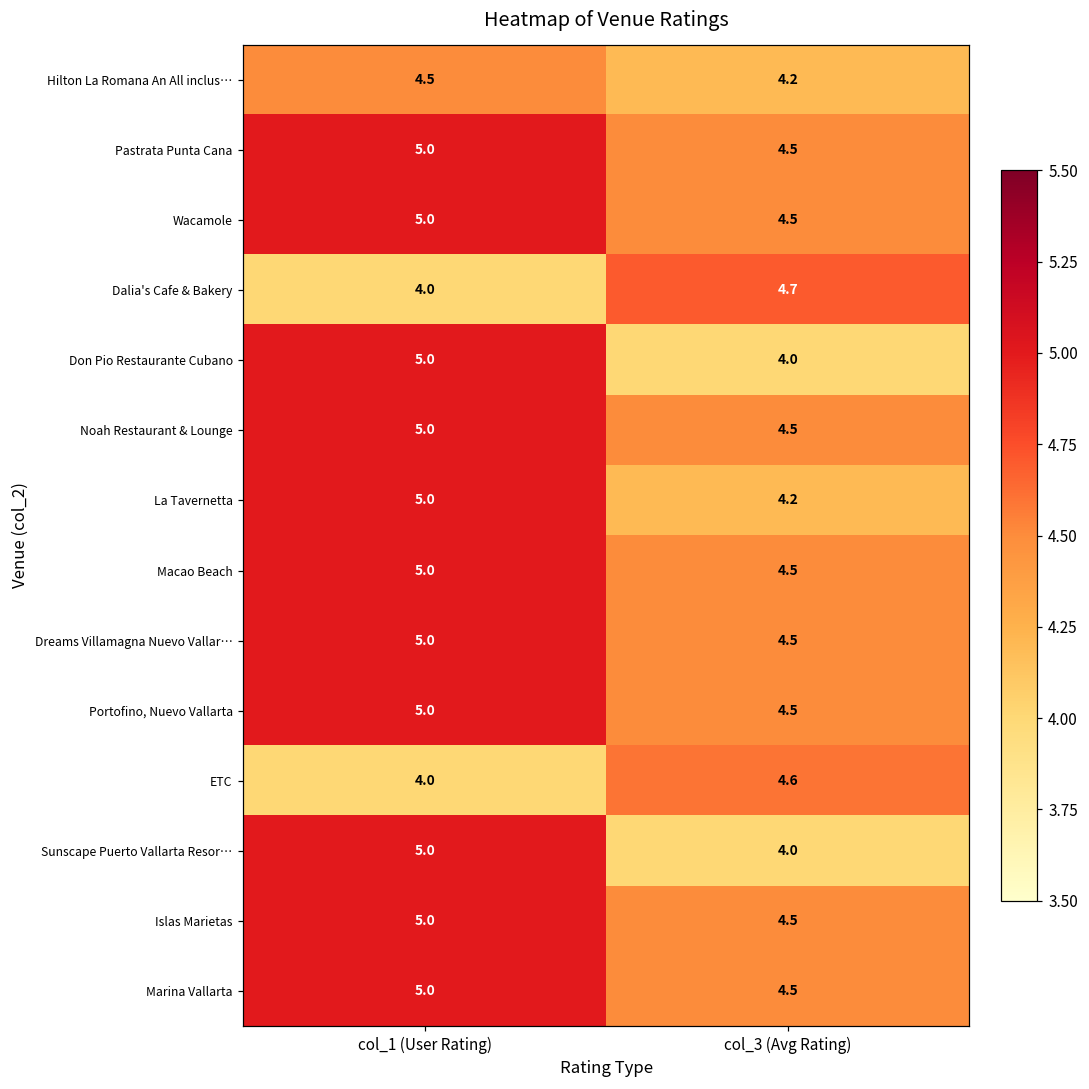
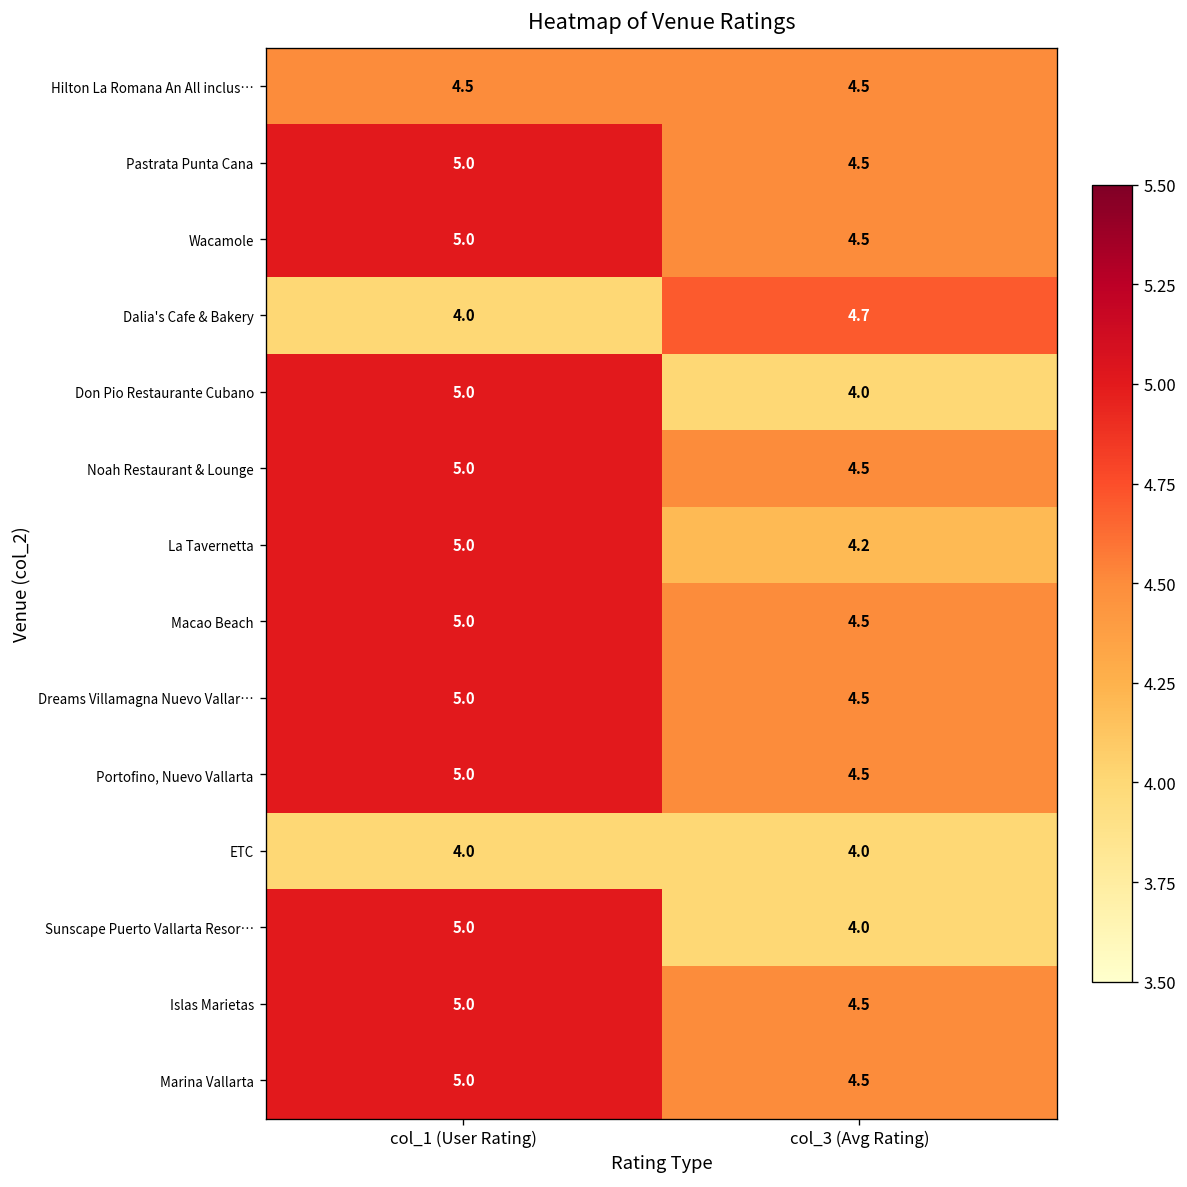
Hilton La Romana An All inclus…, col_3 (Avg Rating): 4.2 -> 4.5
ETC, col_3 (Avg Rating): 4.6 -> 4.0
